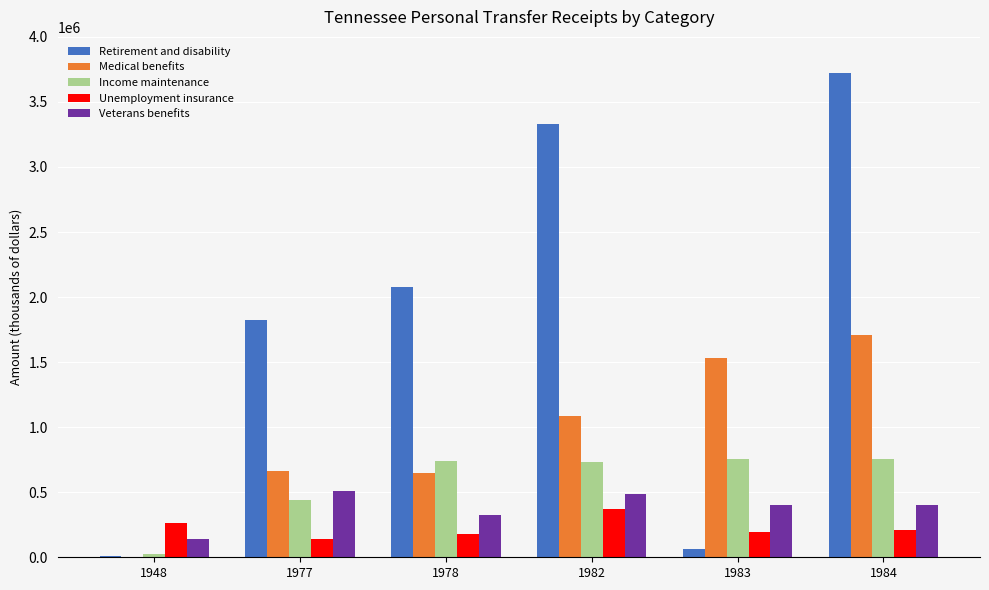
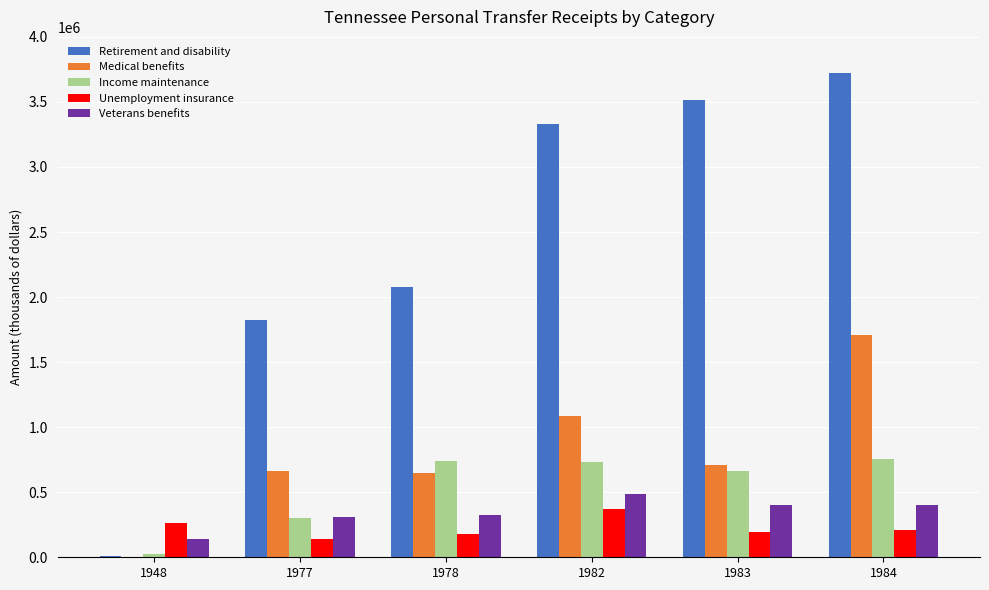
Income maintenance, 1977: 440000 -> 300000
Veterans benefits, 1977: 510000 -> 310000
Retirement and disability, 1983: 60000 -> 3520000
Medical benefits, 1983: 1530000 -> 710000
Income maintenance, 1983: 760000 -> 660000
